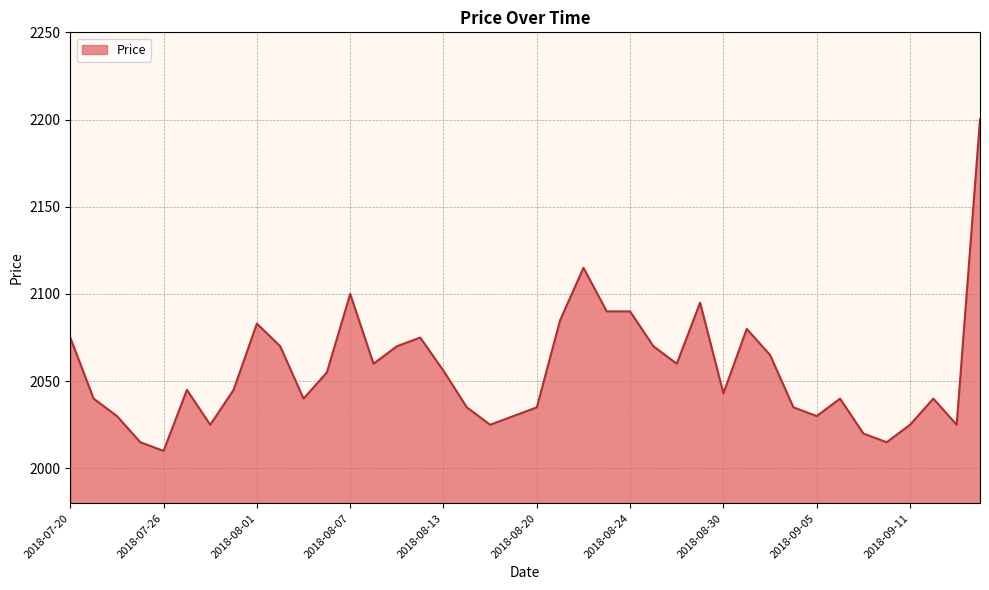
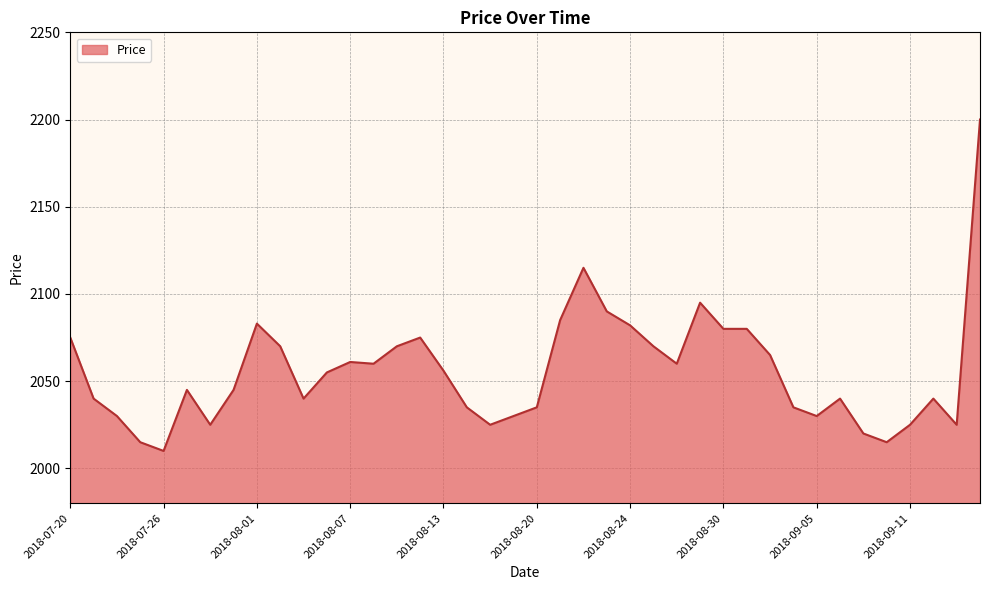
2018-08-07: 2100 -> 2061
2018-08-24: 2090 -> 2082
2018-08-30: 2043 -> 2080
